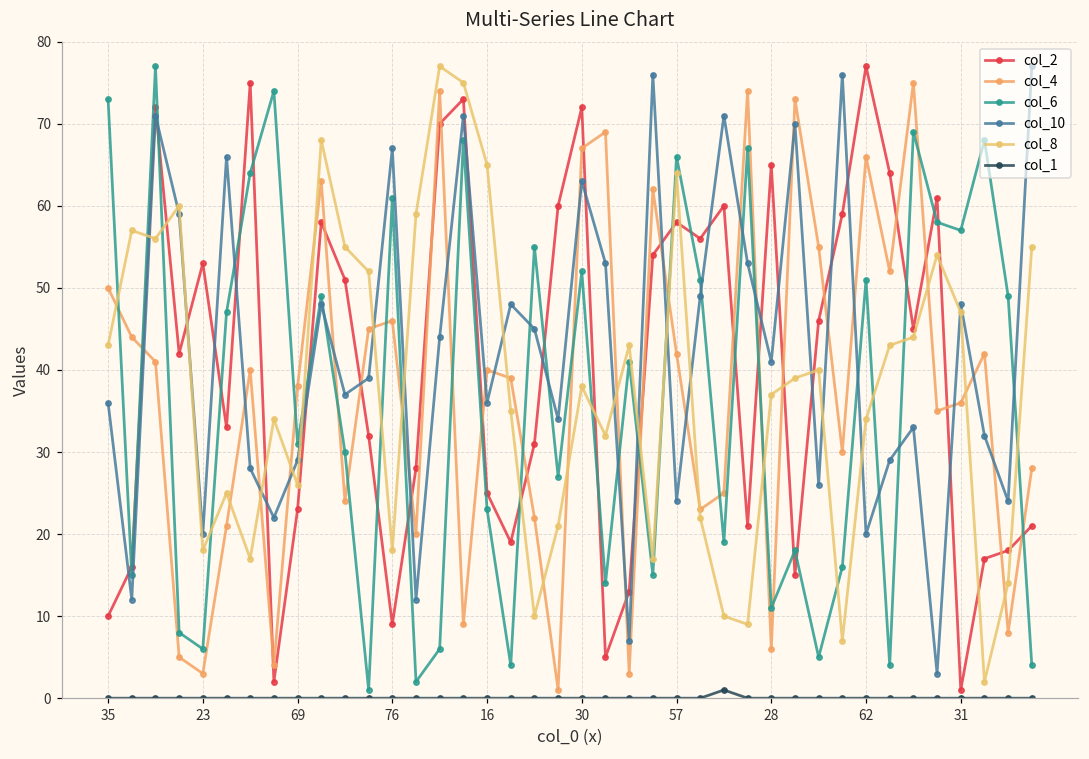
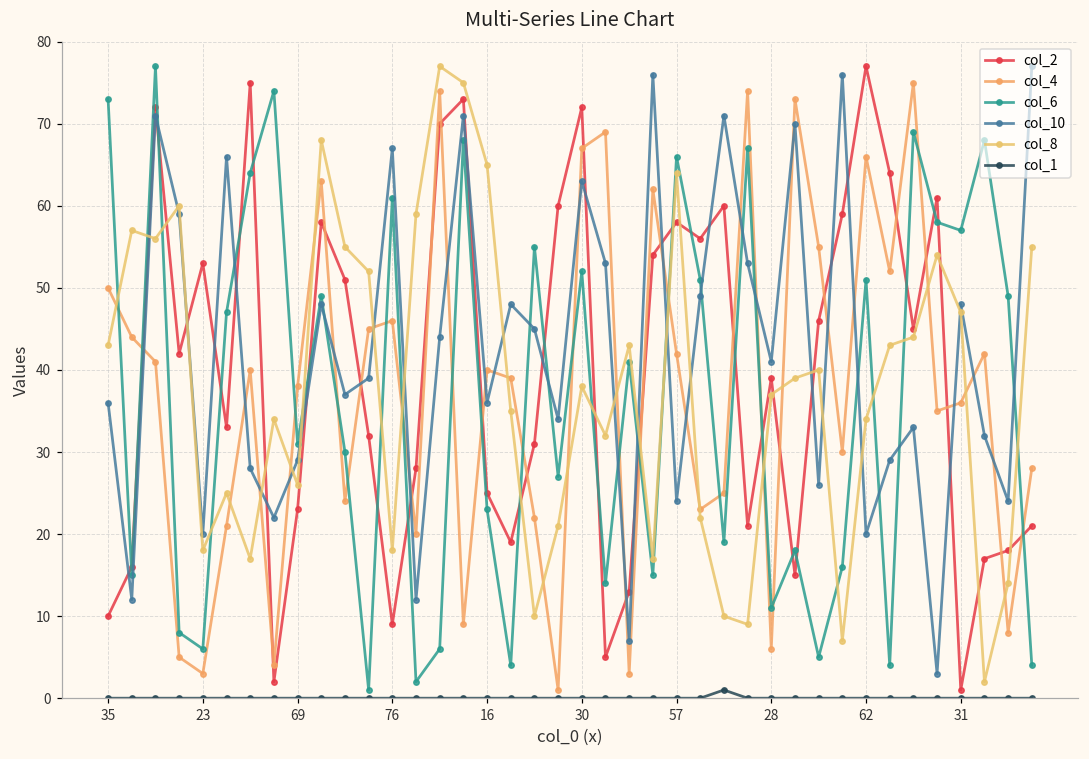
col_2, 28: 65 -> 39
